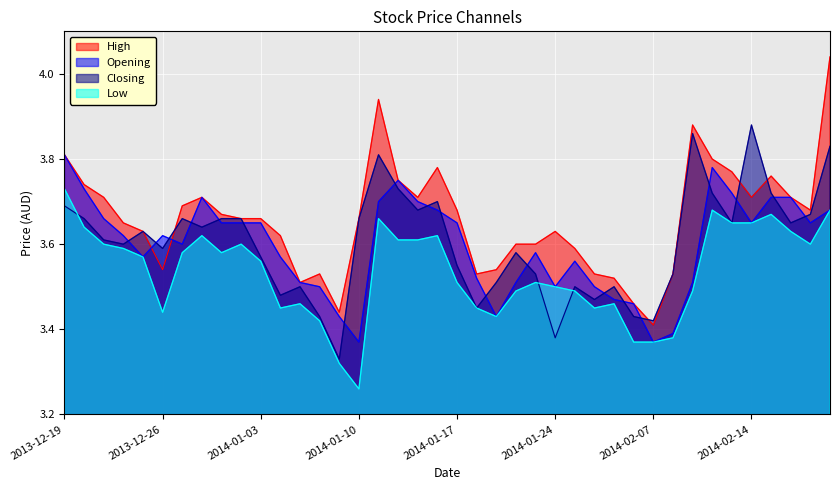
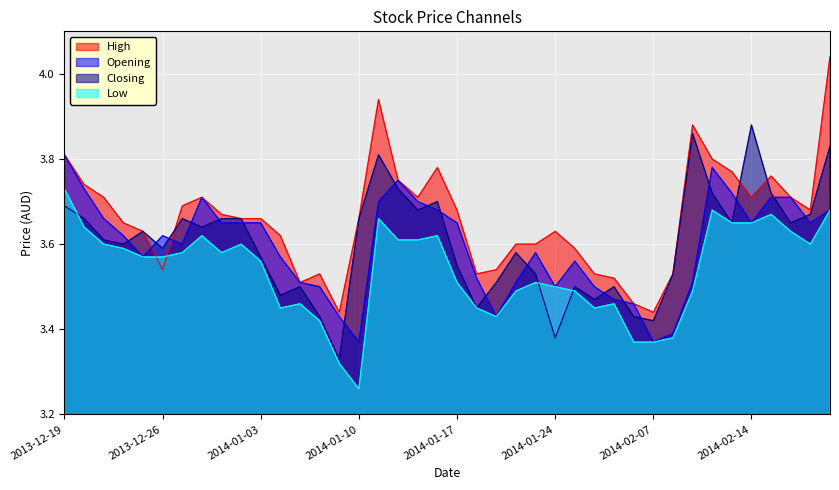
Low, 2013-12-26: 3.44 -> 3.57
High, 2014-02-07: 3.41 -> 3.44
